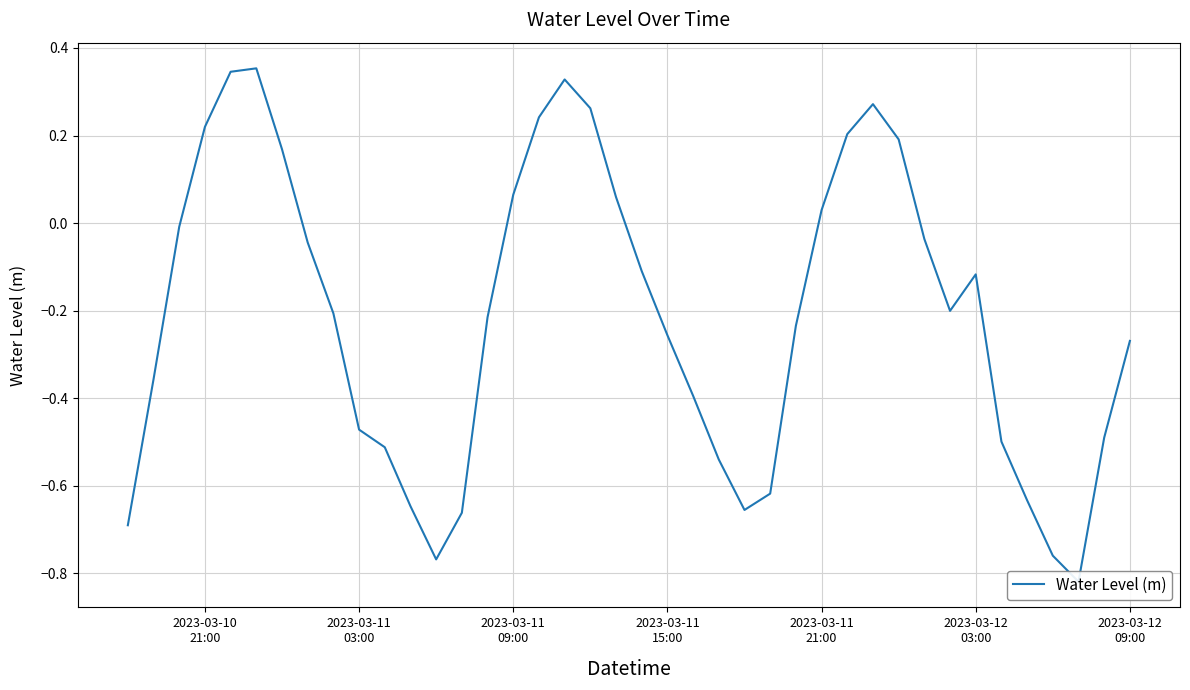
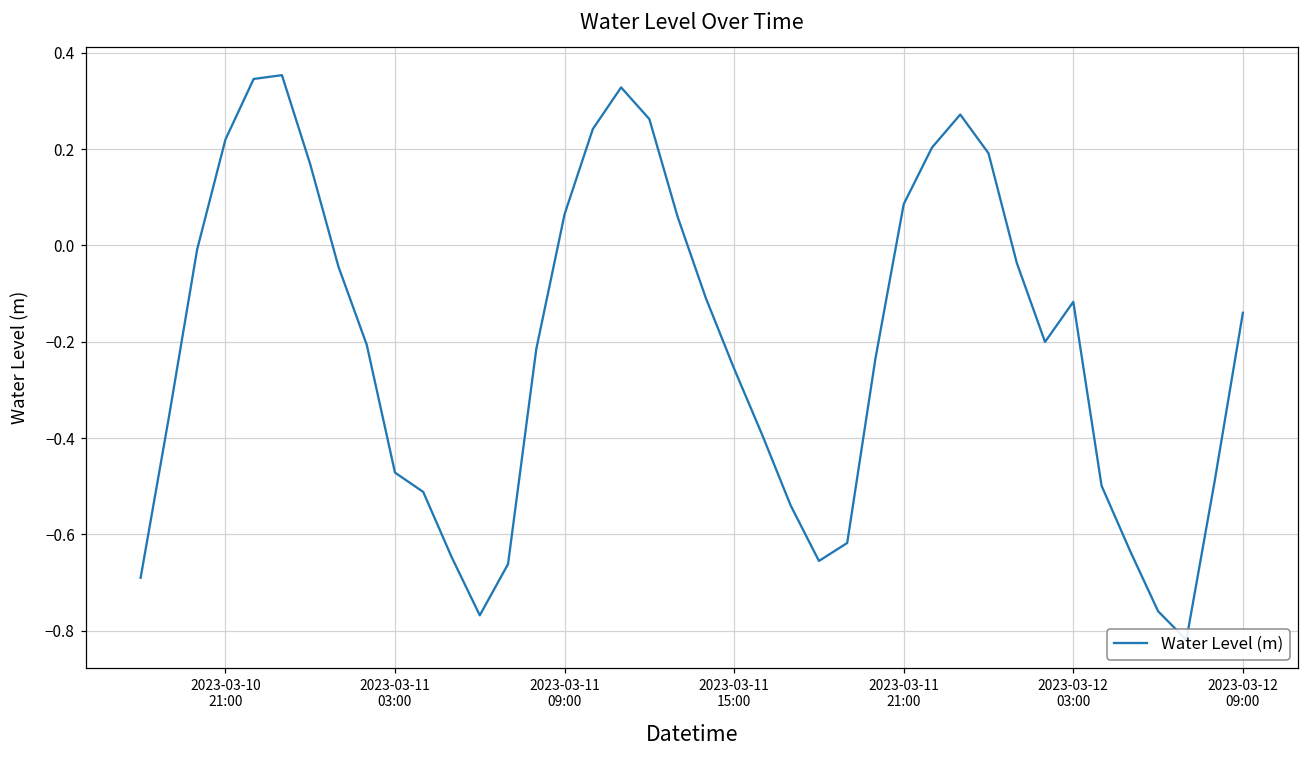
2023-03-11 21:00: 0.03 -> 0.09
2023-03-12 09:00: -0.27 -> -0.14
